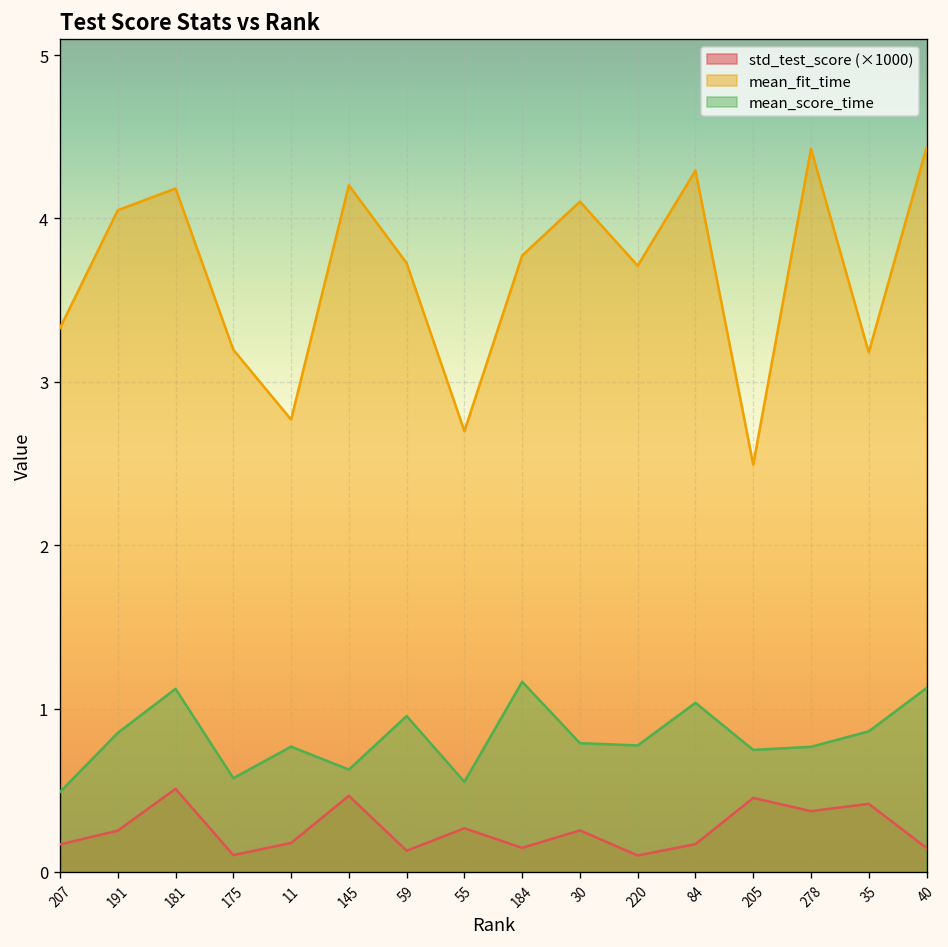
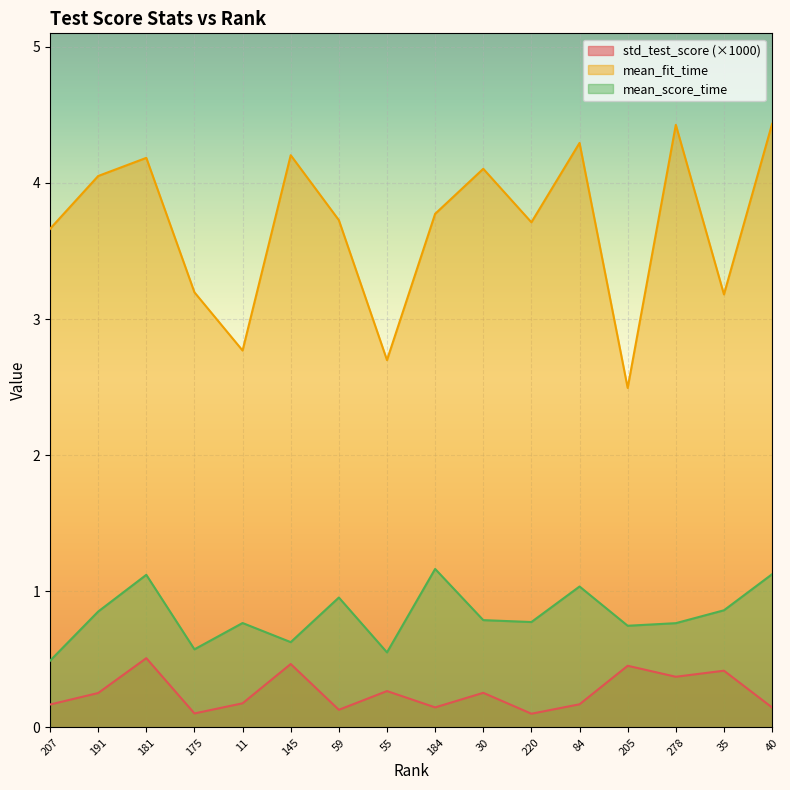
mean_fit_time, 207: 3.33 -> 3.66
